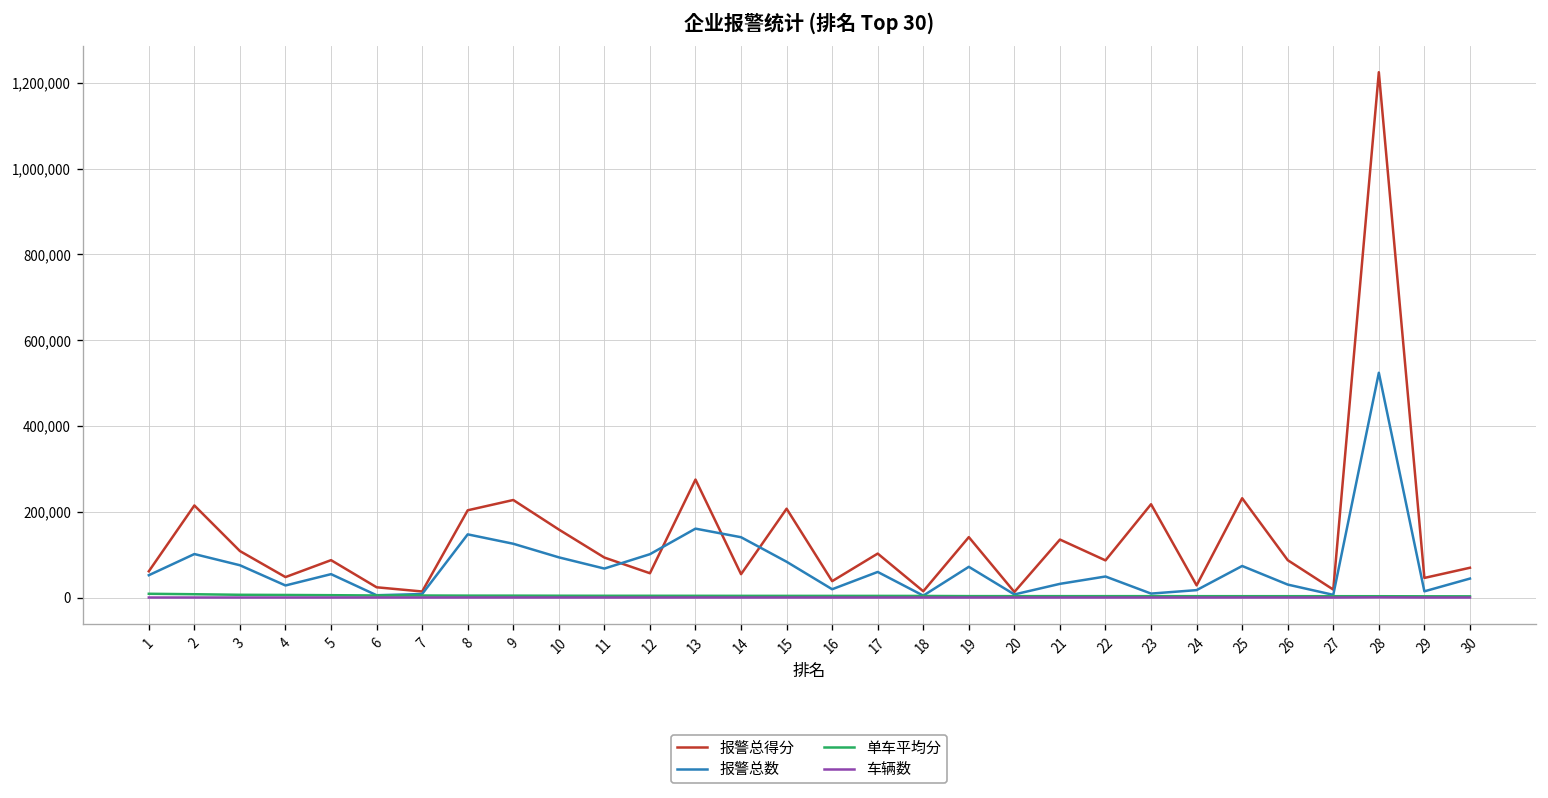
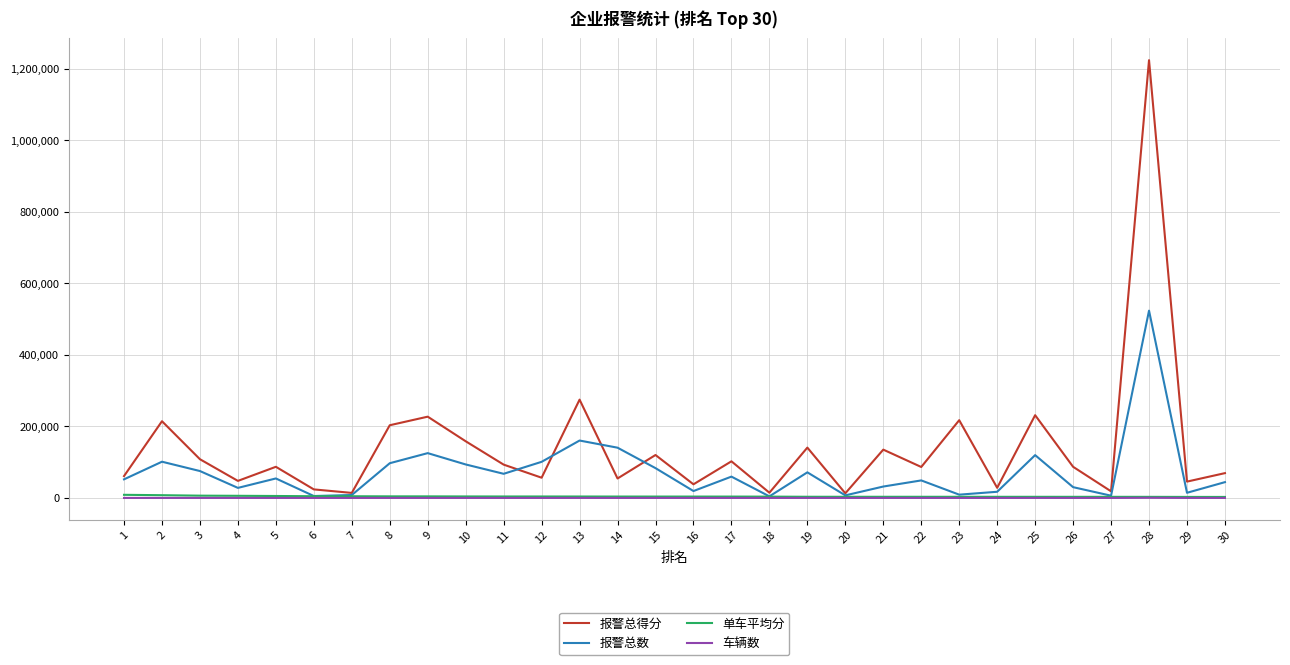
报警总数, 8: 150,000 -> 100,000
报警总得分, 15: 210,000 -> 120,000
报警总数, 25: 70,000 -> 120,000
